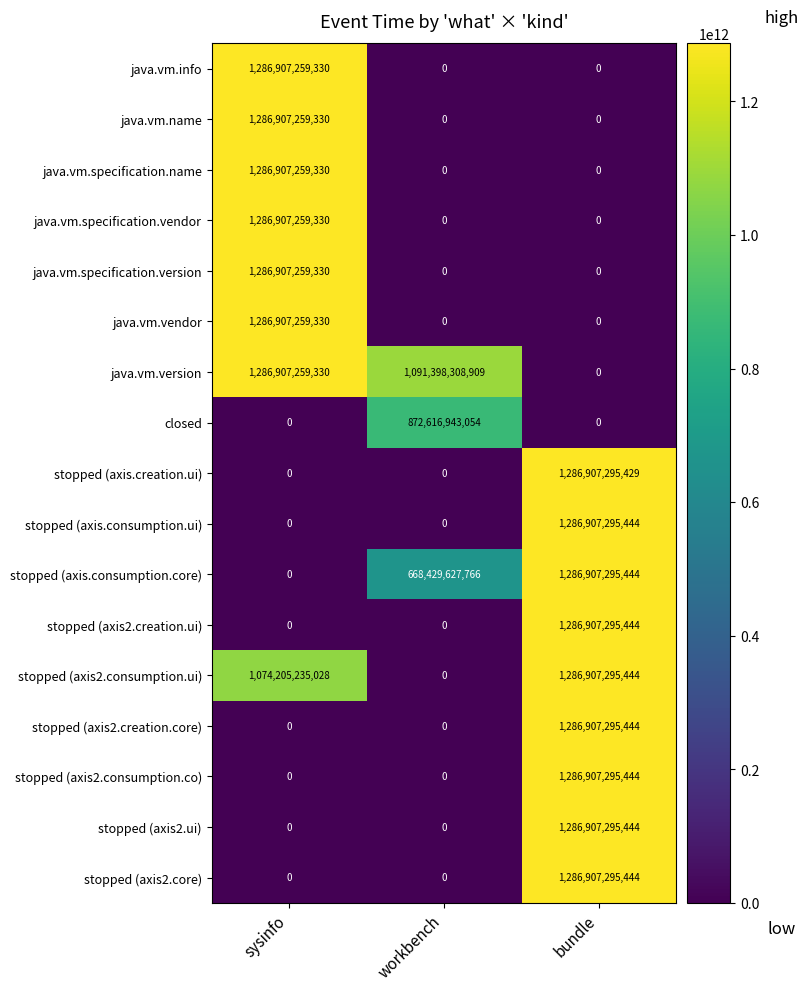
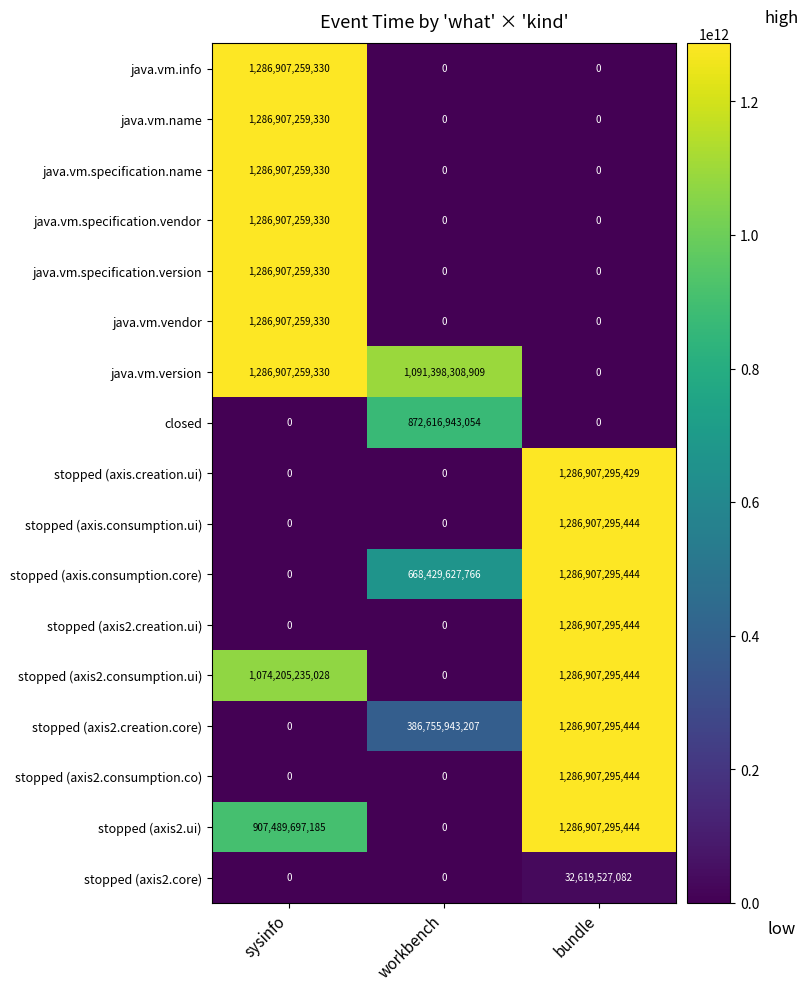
stopped (axis2.creation.core), workbench: 0 -> 386,755,943,207
stopped (axis2.ui), sysinfo: 0 -> 907,489,697,185
stopped (axis2.core), bundle: 1,286,907,295,444 -> 32,619,527,082
